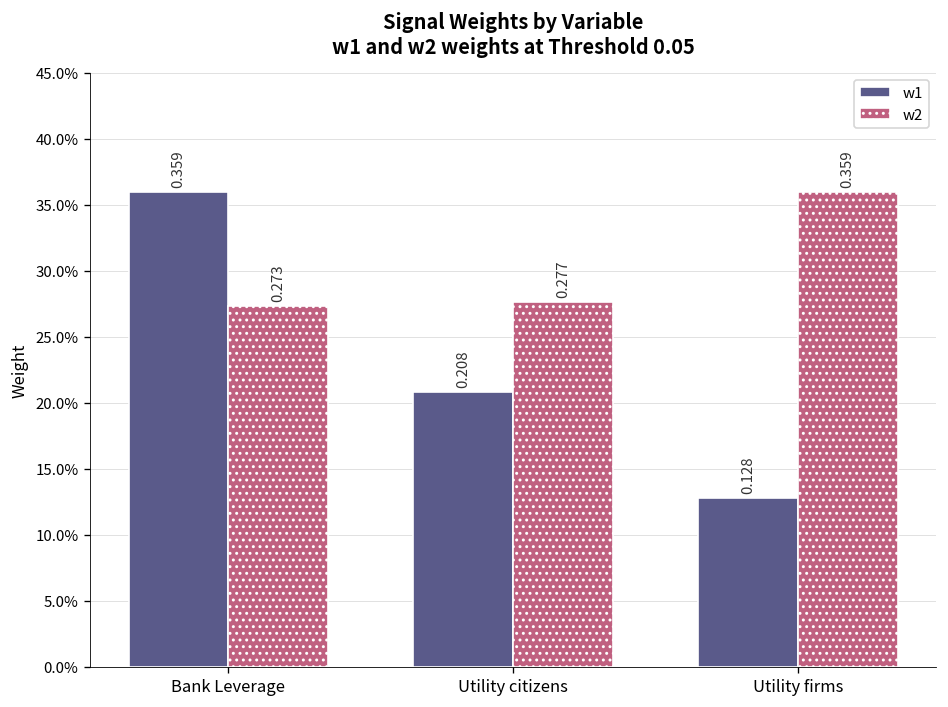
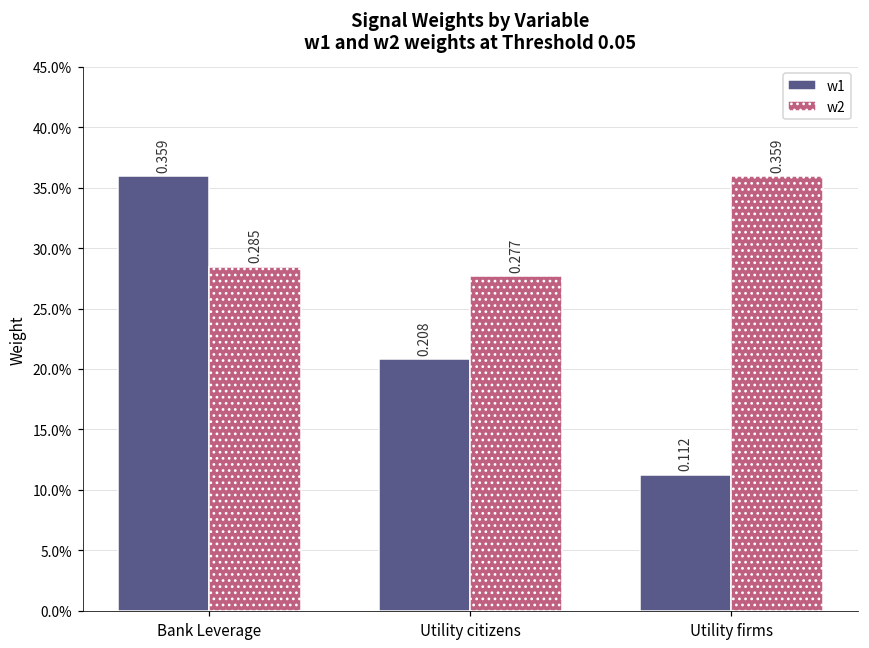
w2, Bank Leverage: 0.273 -> 0.285
w1, Utility firms: 0.128 -> 0.112
